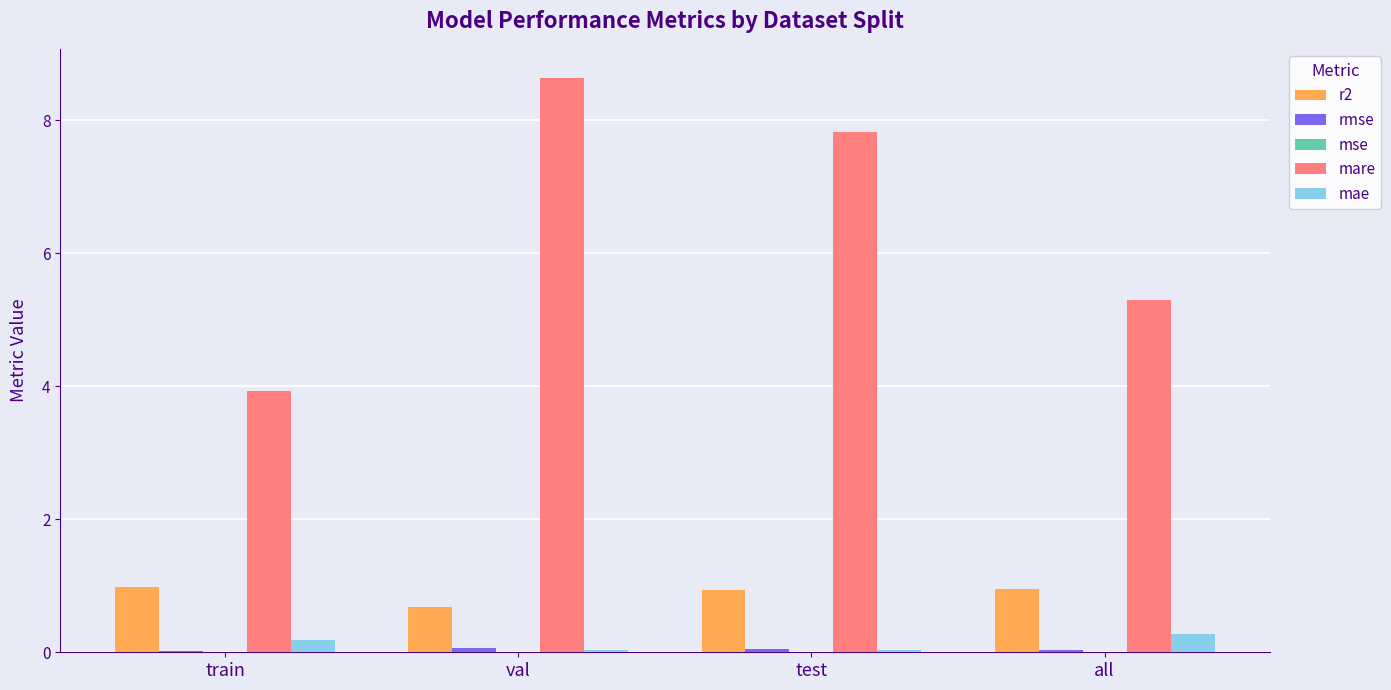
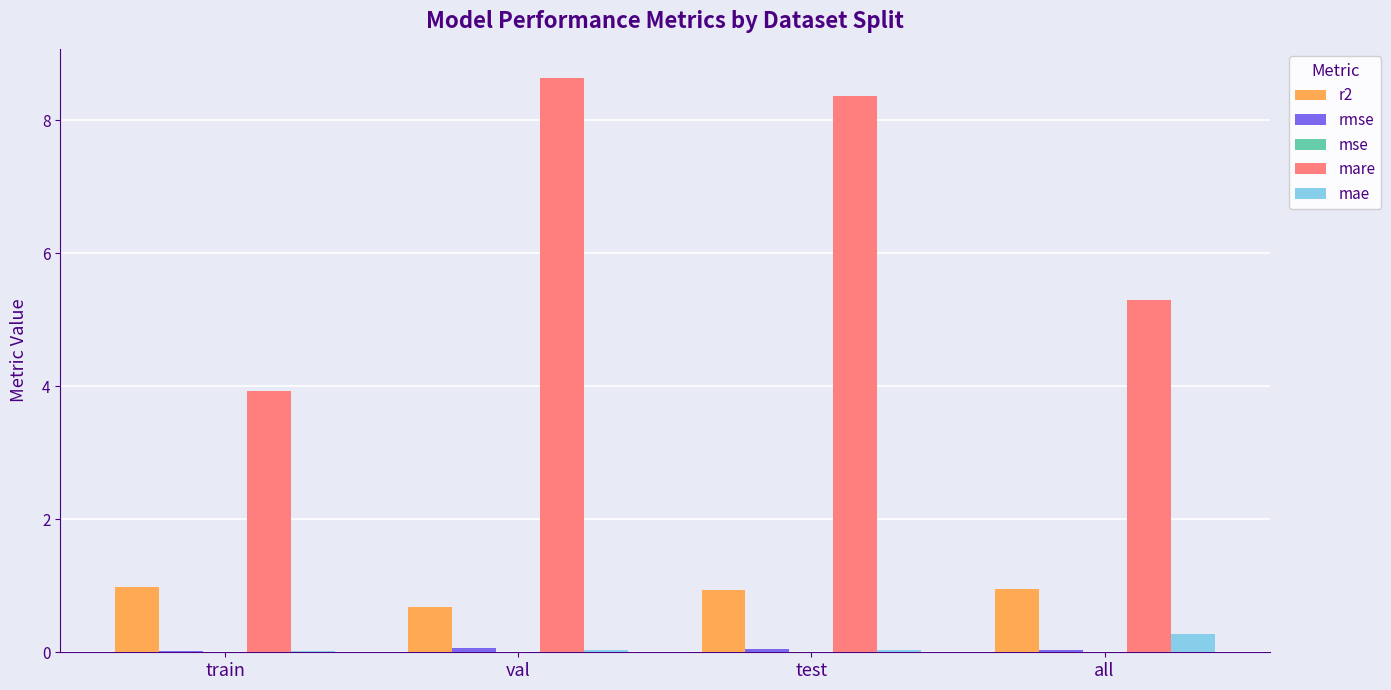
mae, train: 0.2 -> 0.0
mare, test: 7.8 -> 8.4
